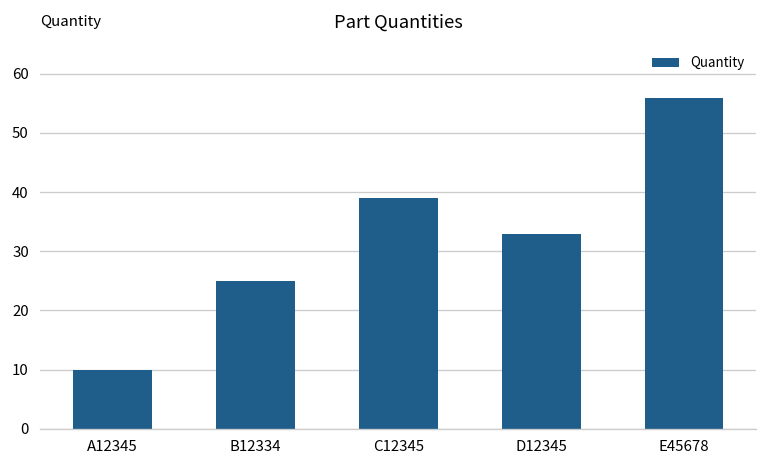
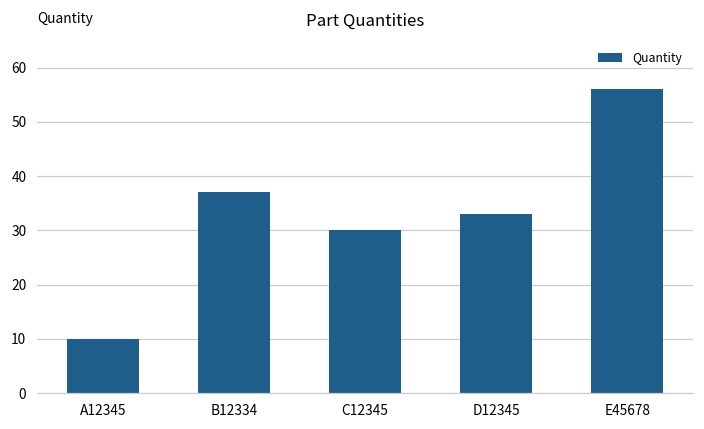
B12334: 25 -> 37
C12345: 39 -> 30
